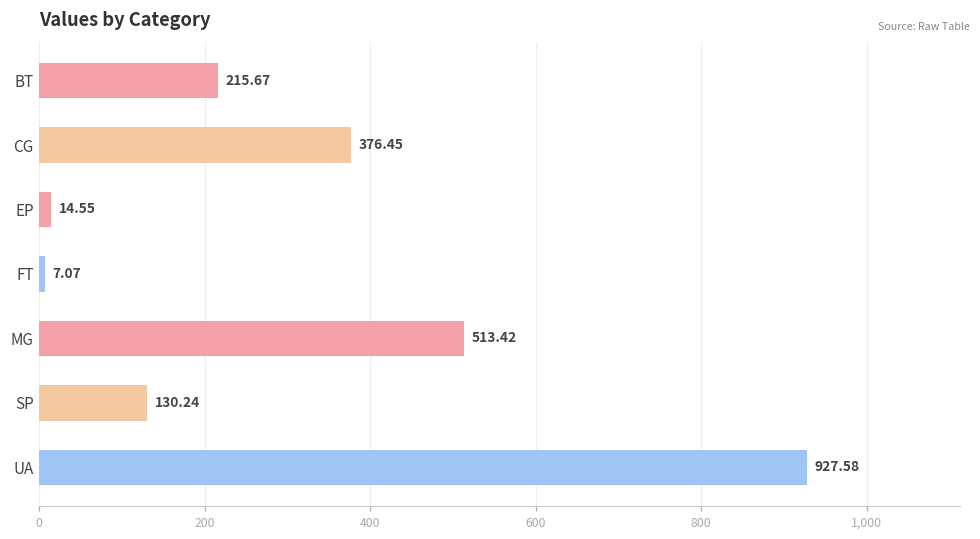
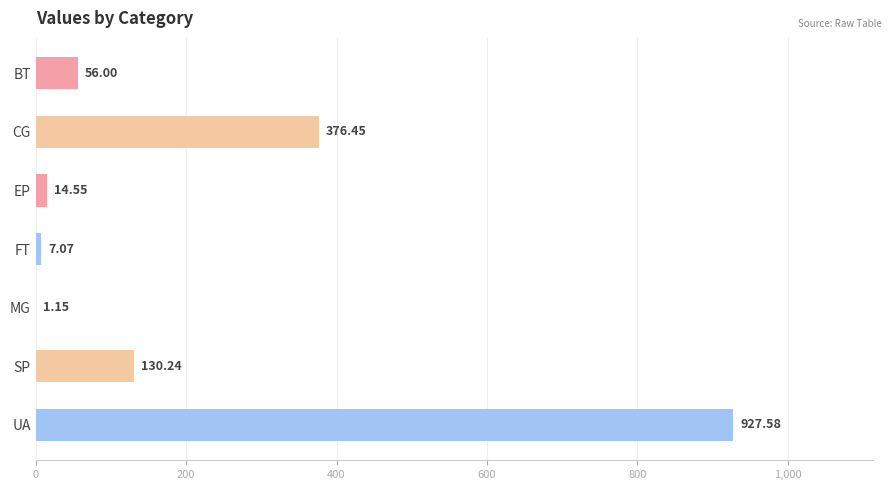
BT: 215.67 -> 56.00
MG: 513.42 -> 1.15
